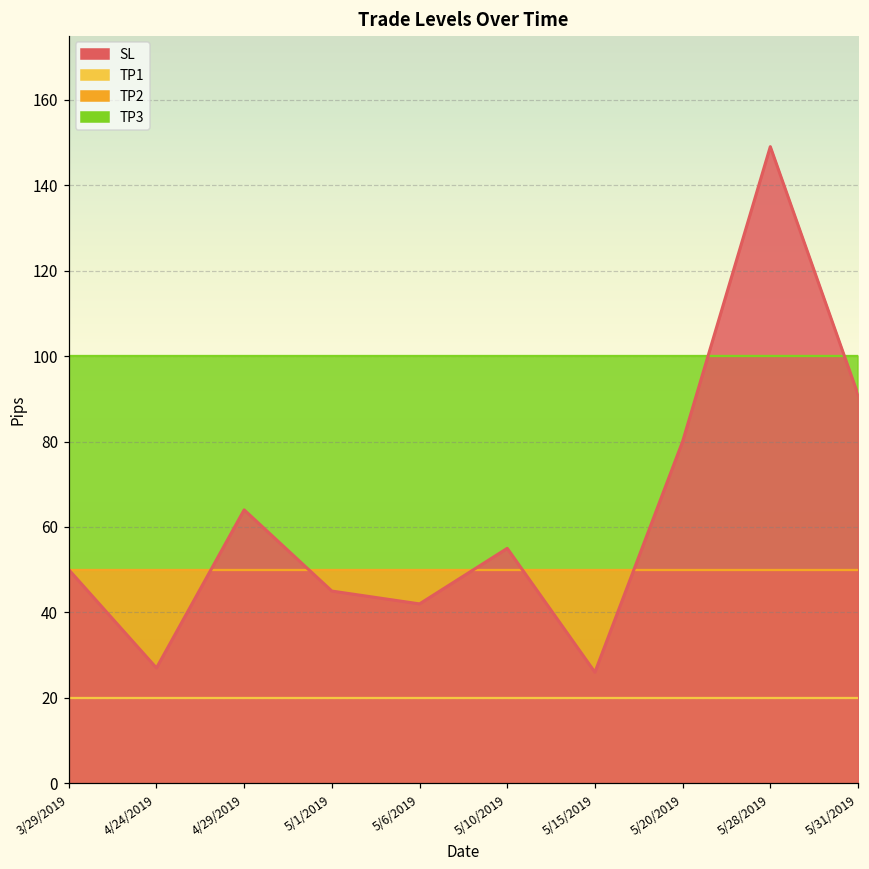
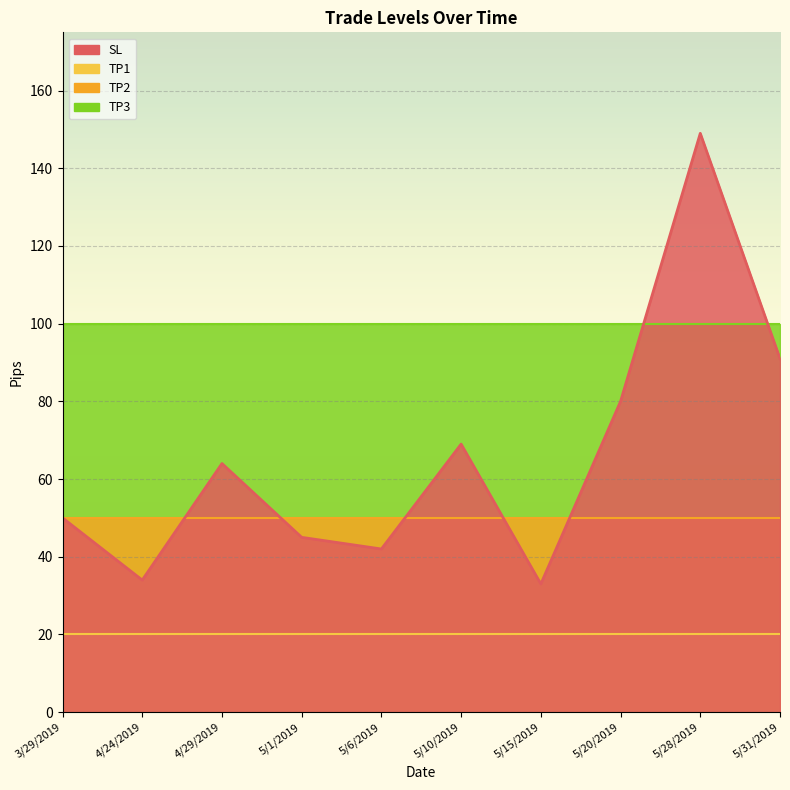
SL, 4/24/2019: 27 -> 34
SL, 5/10/2019: 55 -> 69
SL, 5/15/2019: 26 -> 33
